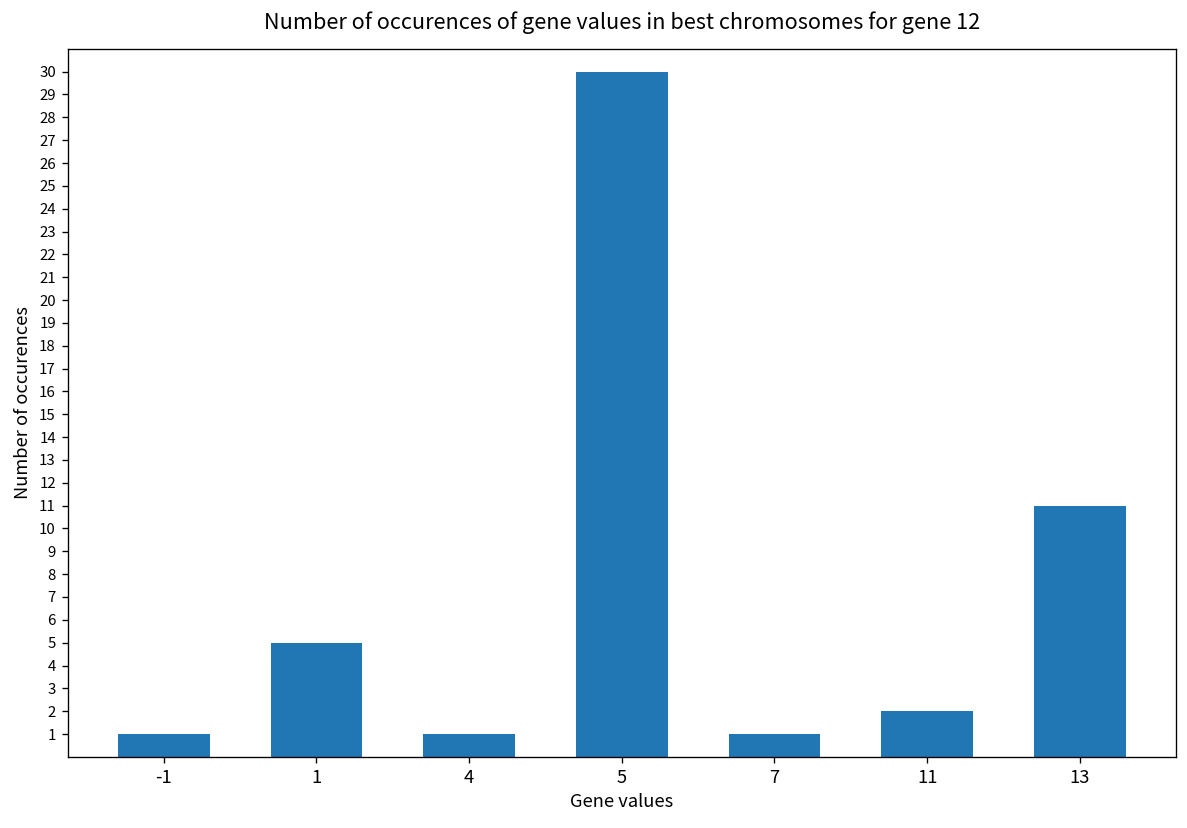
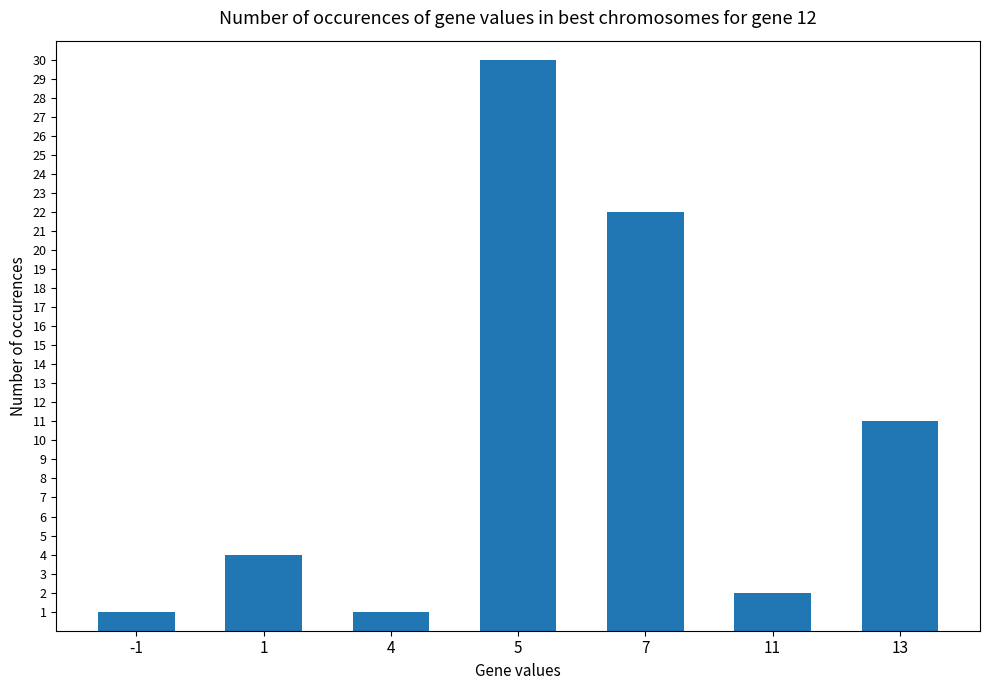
1: 5 -> 4
7: 1 -> 22
